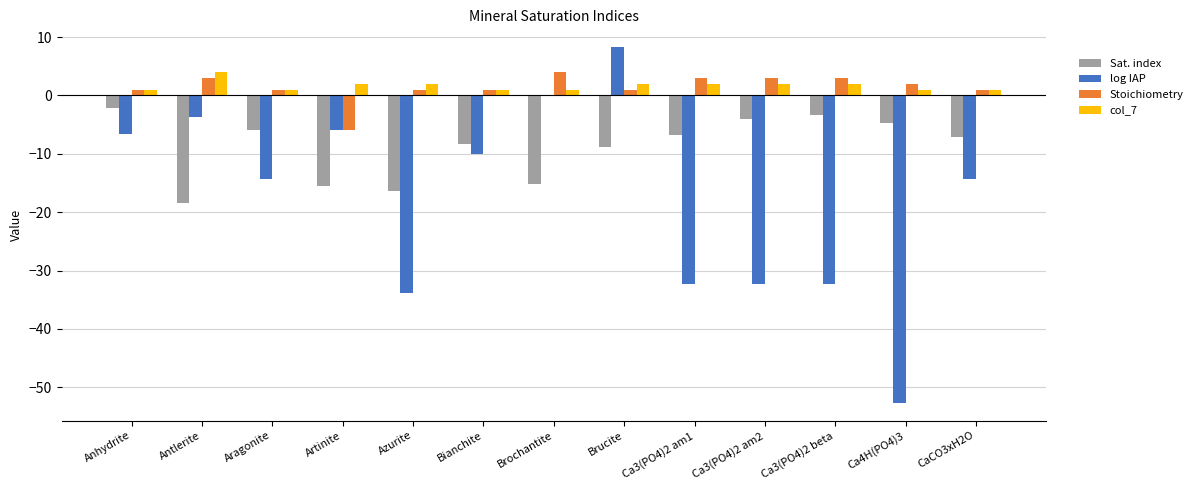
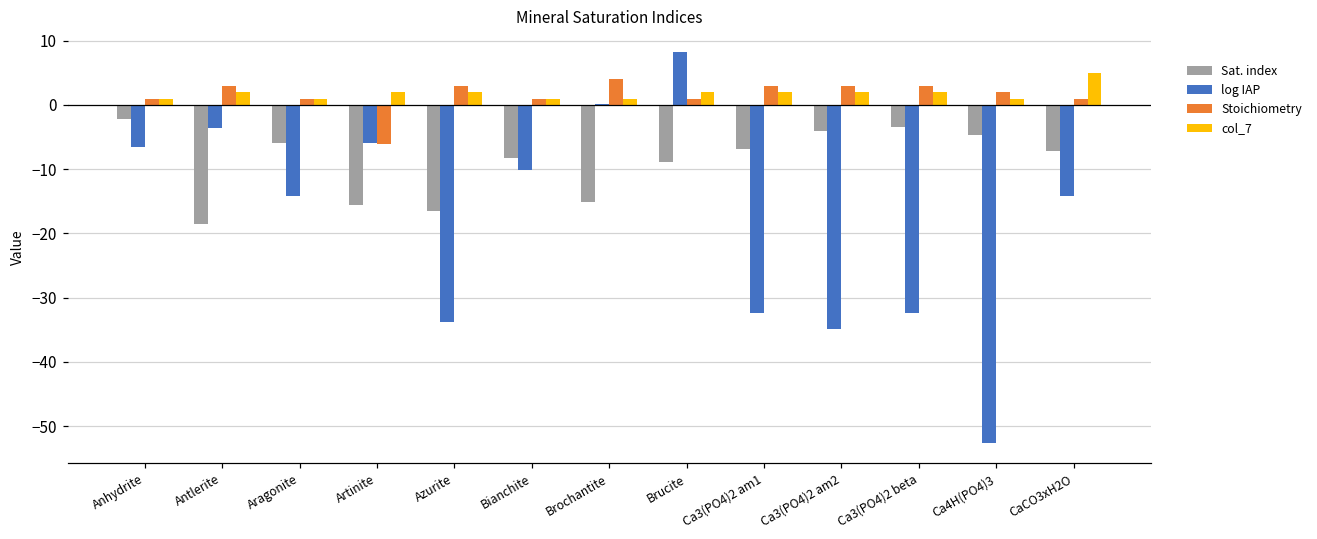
col_7, Antlerite: 4 -> 2
Stoichiometry, Azurite: 1 -> 3
log IAP, Ca3(PO4)2 am2: -32 -> -35
col_7, CaCO3xH2O: 1 -> 5
